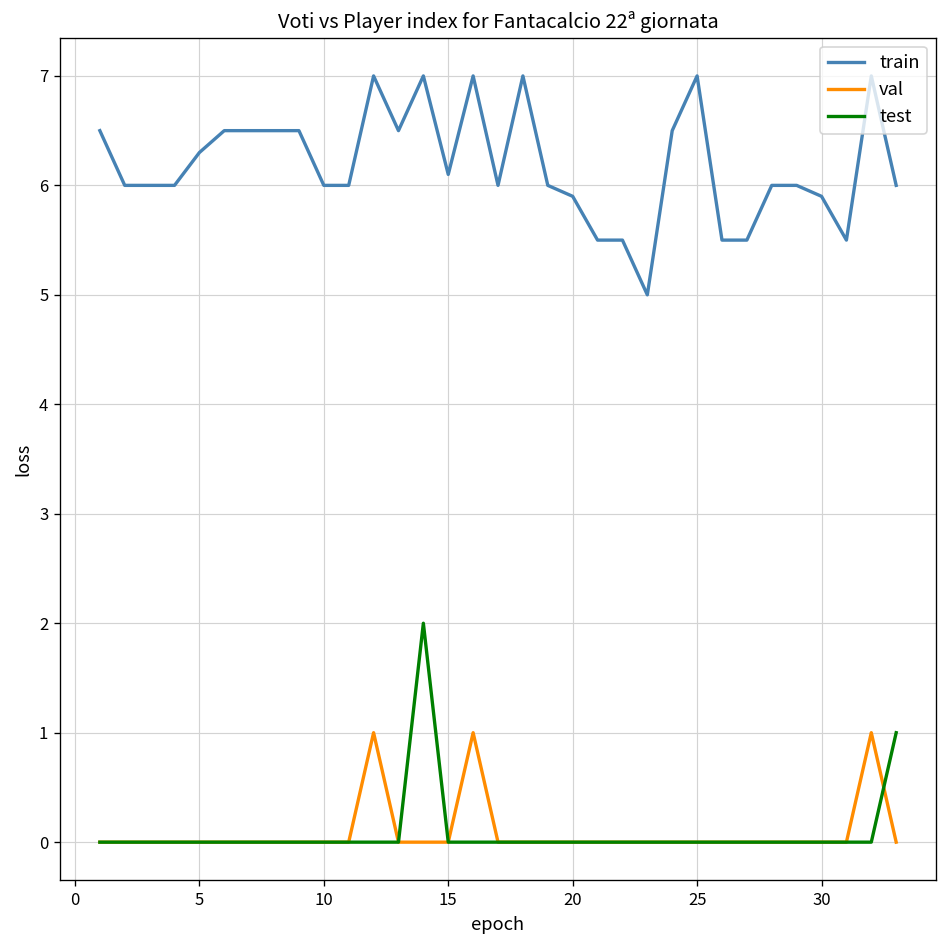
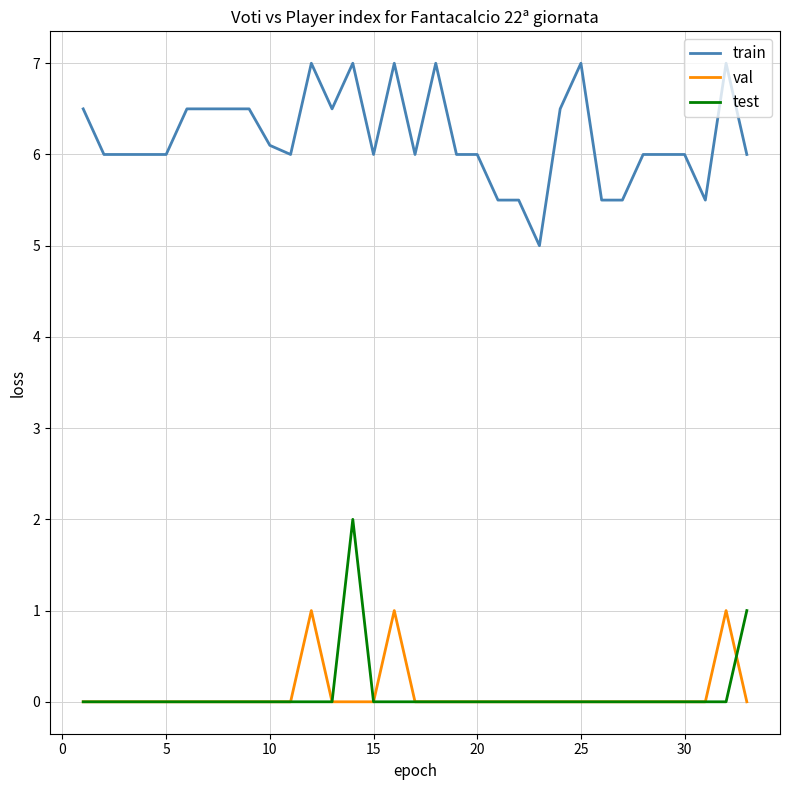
train, 5: 6.3 -> 6.0
train, 10: 6.0 -> 6.1
train, 15: 6.1 -> 6.0
train, 20: 5.9 -> 6.0
train, 30: 5.9 -> 6.0
